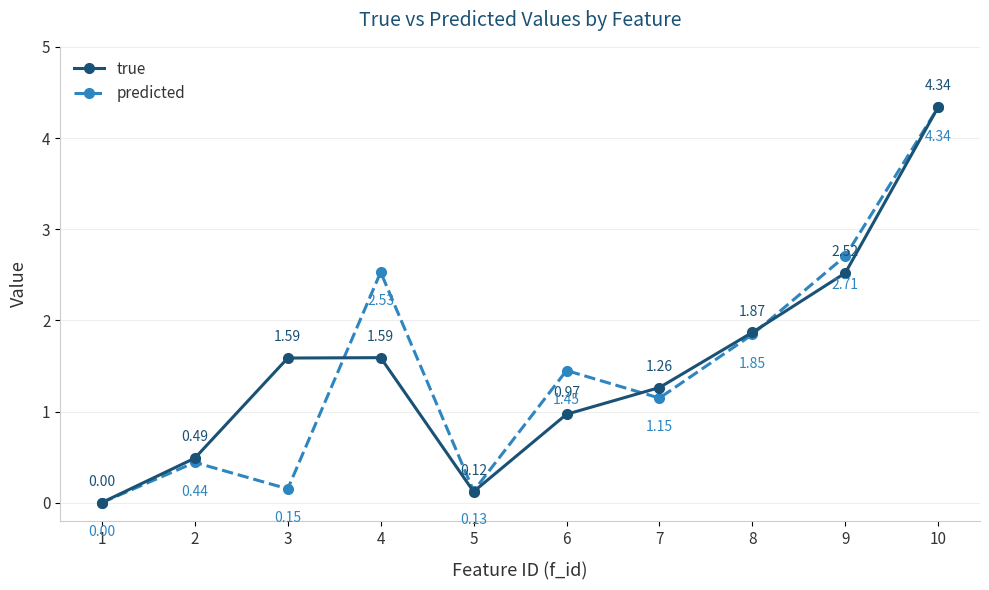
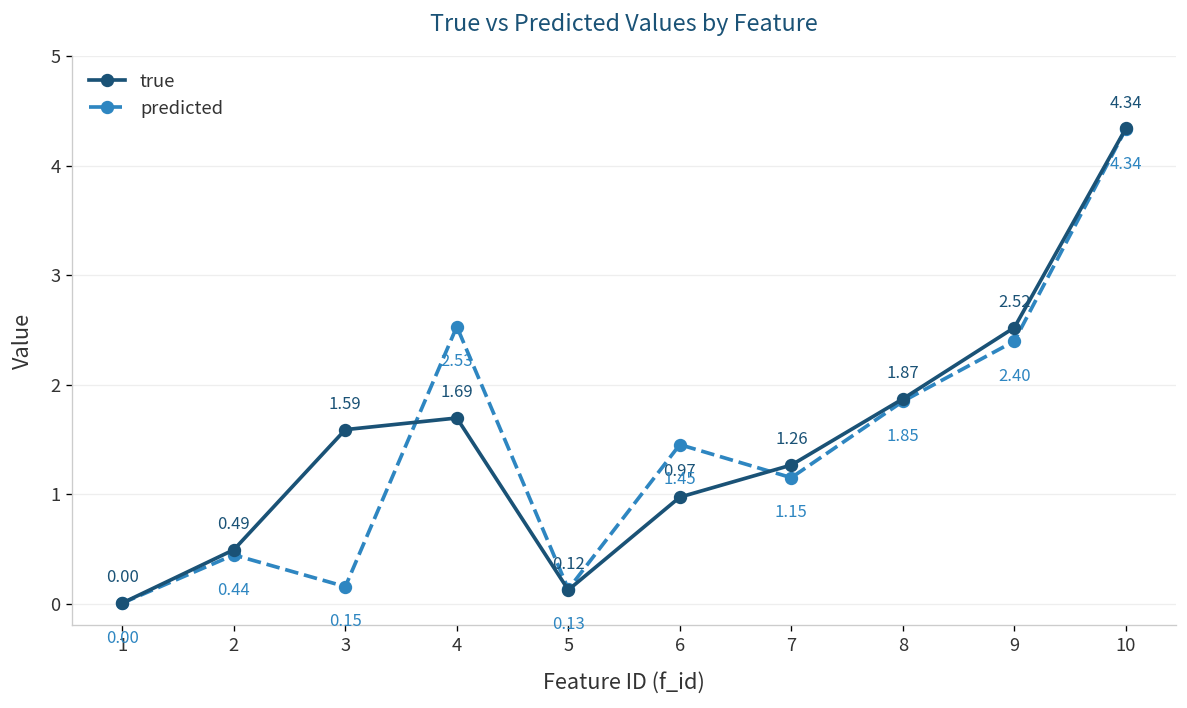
true, 4: 1.59 -> 1.69
predicted, 9: 2.71 -> 2.40
